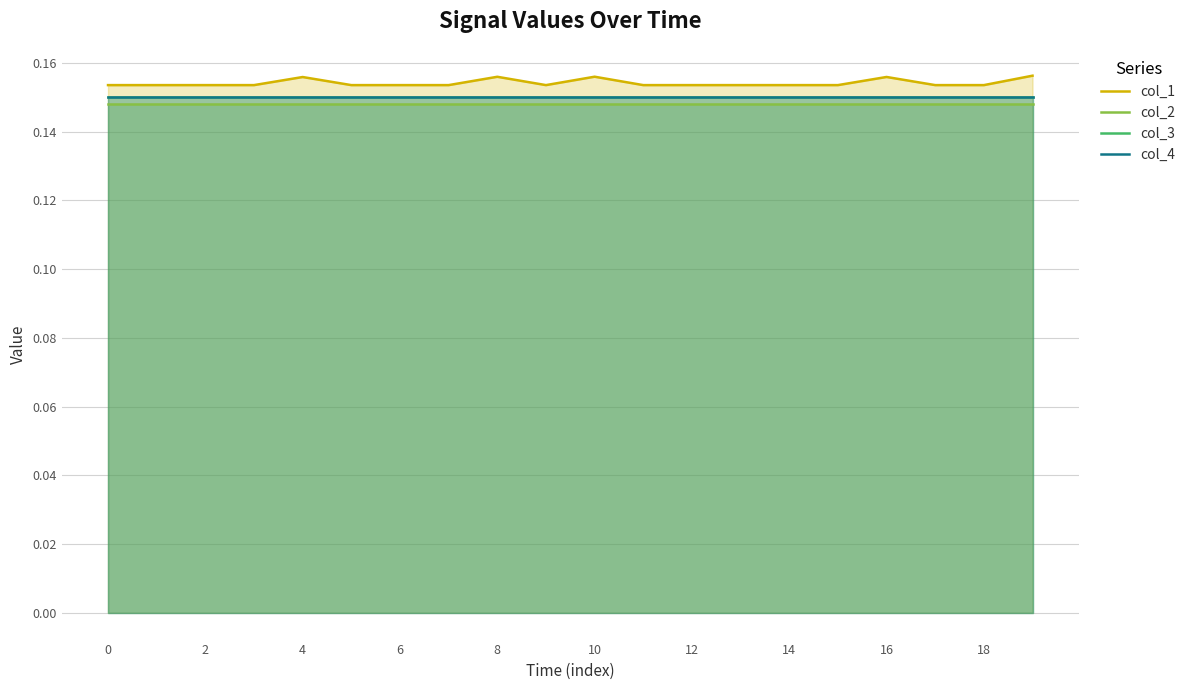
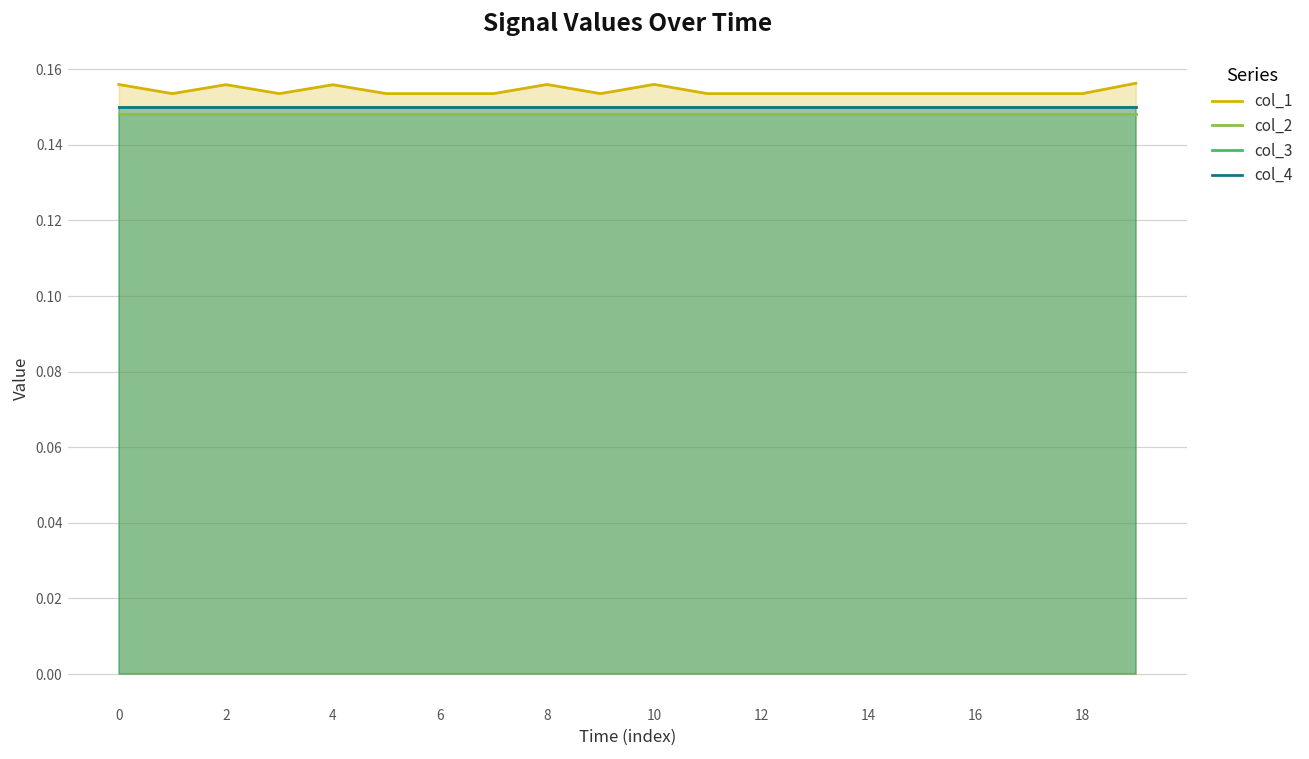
col_1, 0: 0.154 -> 0.156
col_1, 2: 0.154 -> 0.156
col_1, 16: 0.156 -> 0.154
